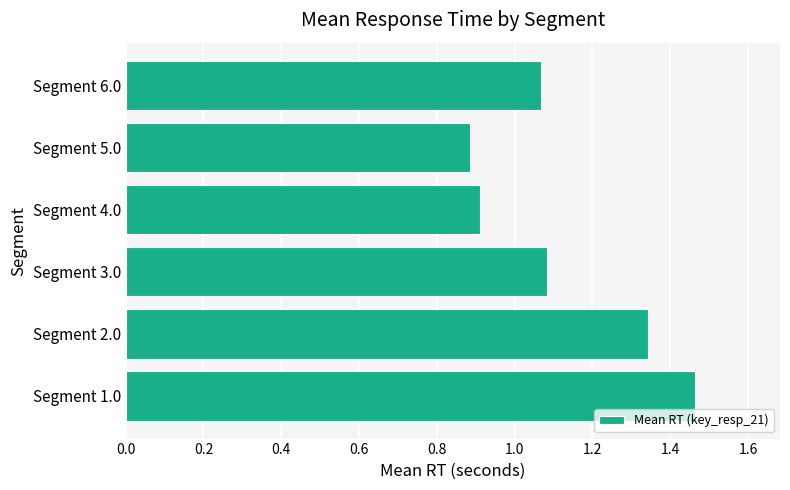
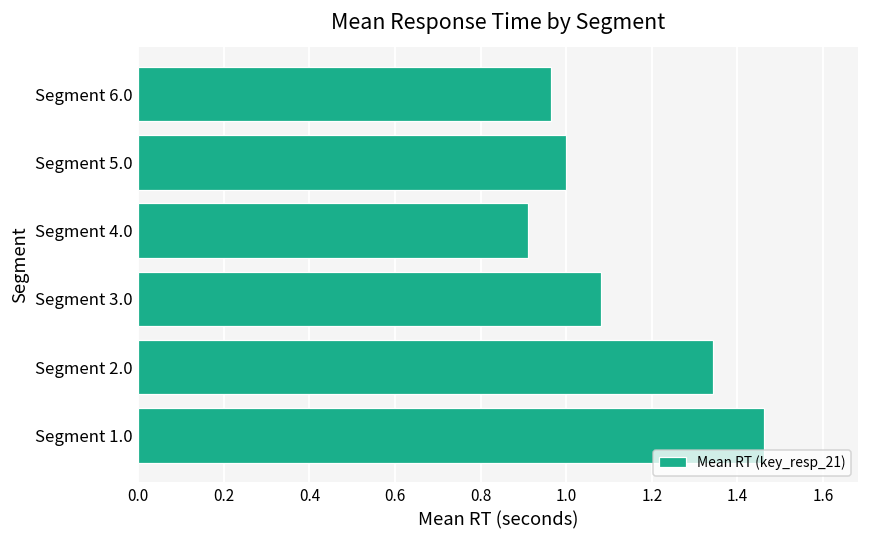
Segment 6.0: 1.07 -> 0.97
Segment 5.0: 0.88 -> 1.00
